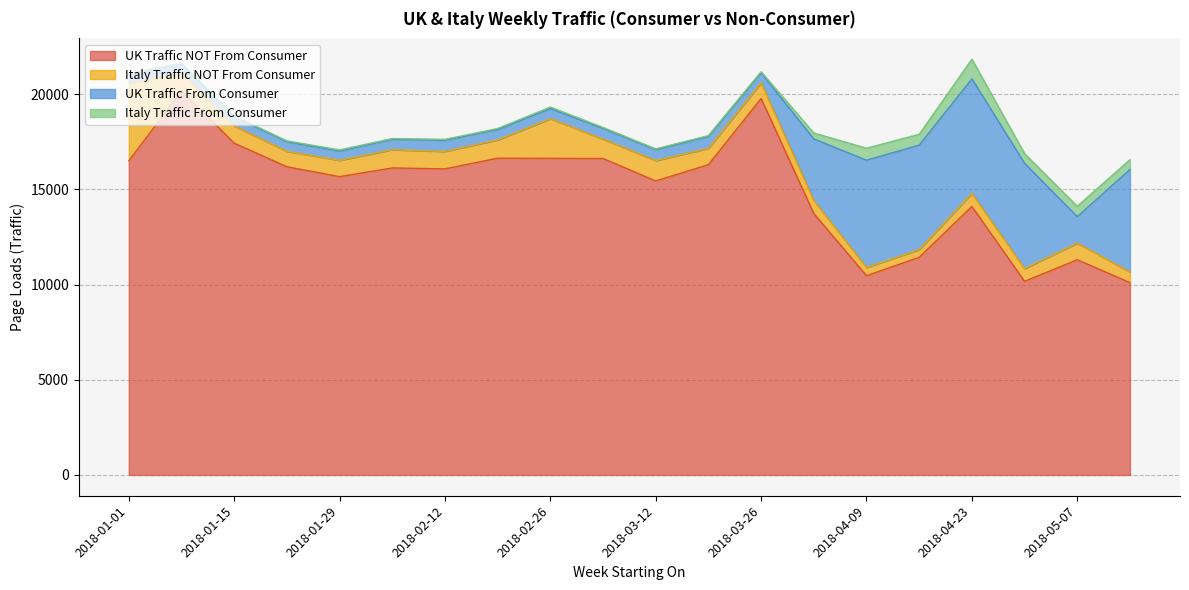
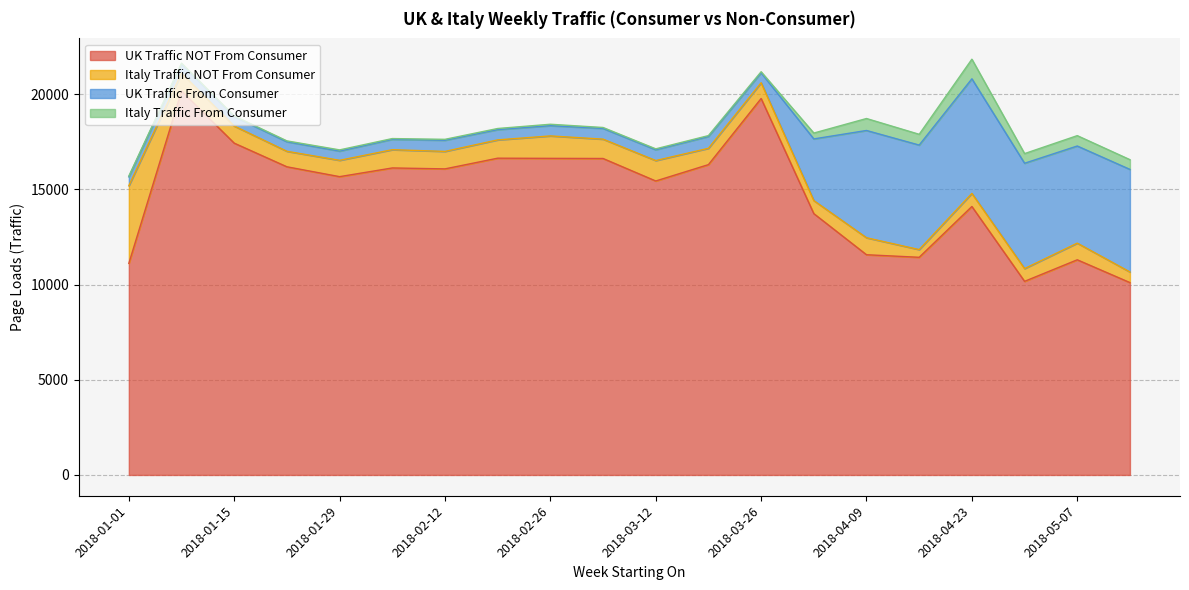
UK Traffic NOT From Consumer, 2018-01-01: 16500 -> 11100
Italy Traffic NOT From Consumer, 2018-02-26: 2100 -> 1200
UK Traffic NOT From Consumer, 2018-04-09: 10500 -> 11600
Italy Traffic NOT From Consumer, 2018-04-09: 400 -> 900
UK Traffic From Consumer, 2018-05-07: 1400 -> 5100
